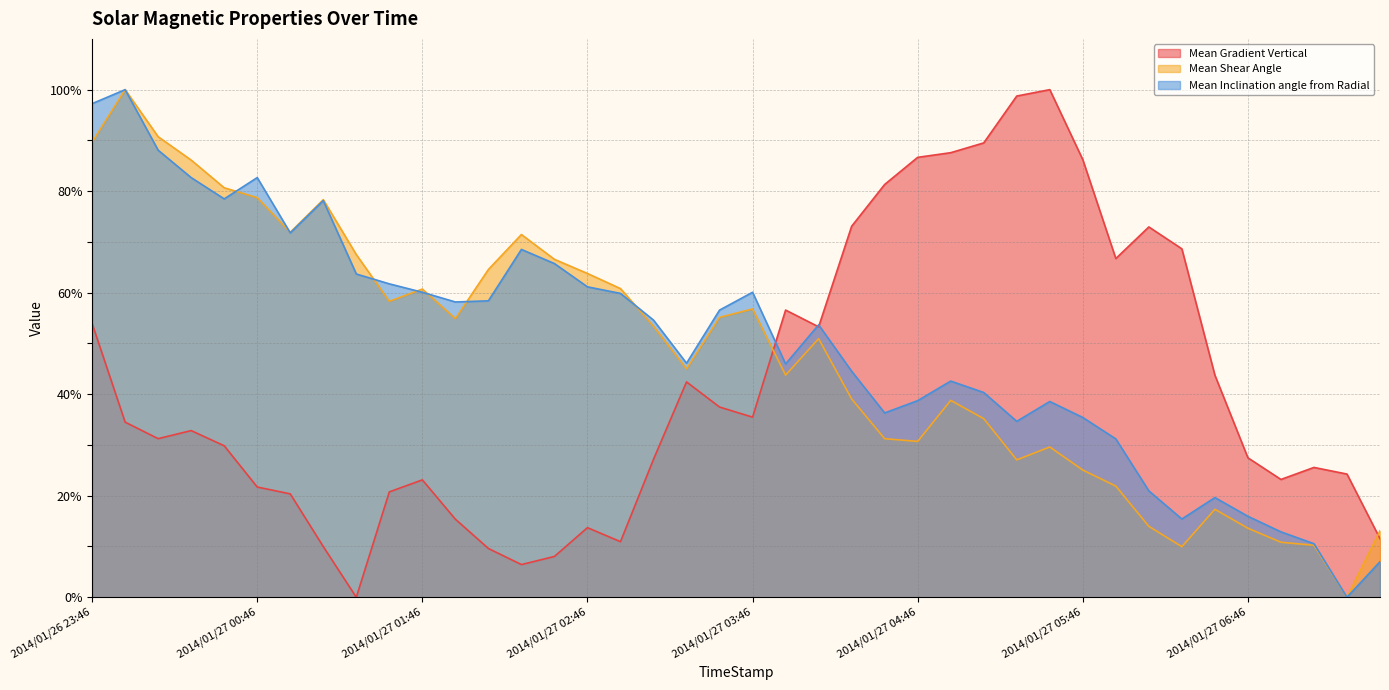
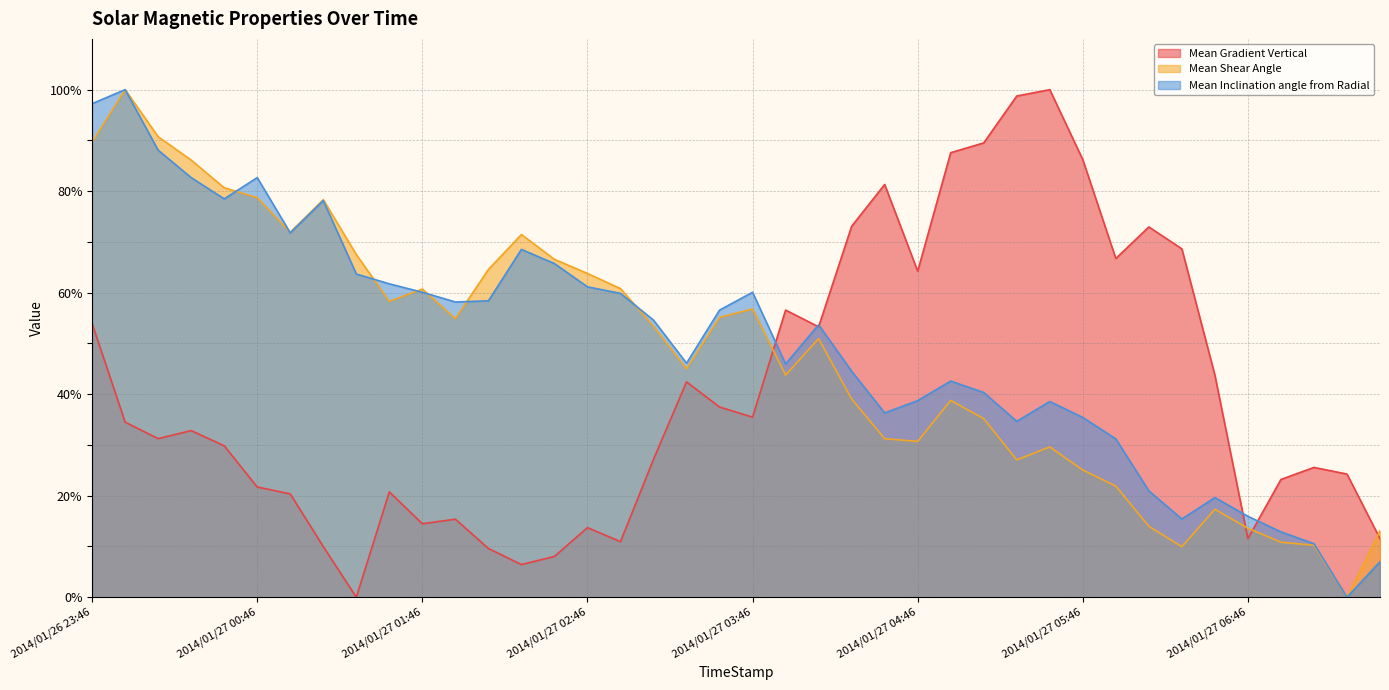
Mean Gradient Vertical, 2014/01/27 01:46: 23% -> 14%
Mean Gradient Vertical, 2014/01/27 04:46: 87% -> 64%
Mean Gradient Vertical, 2014/01/27 06:46: 27% -> 12%
